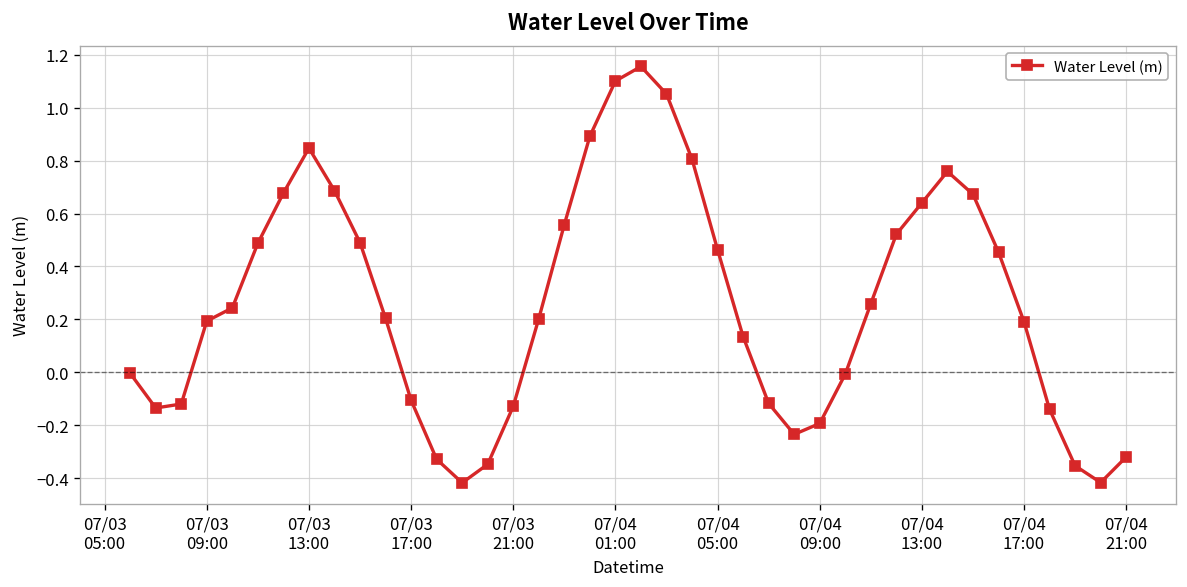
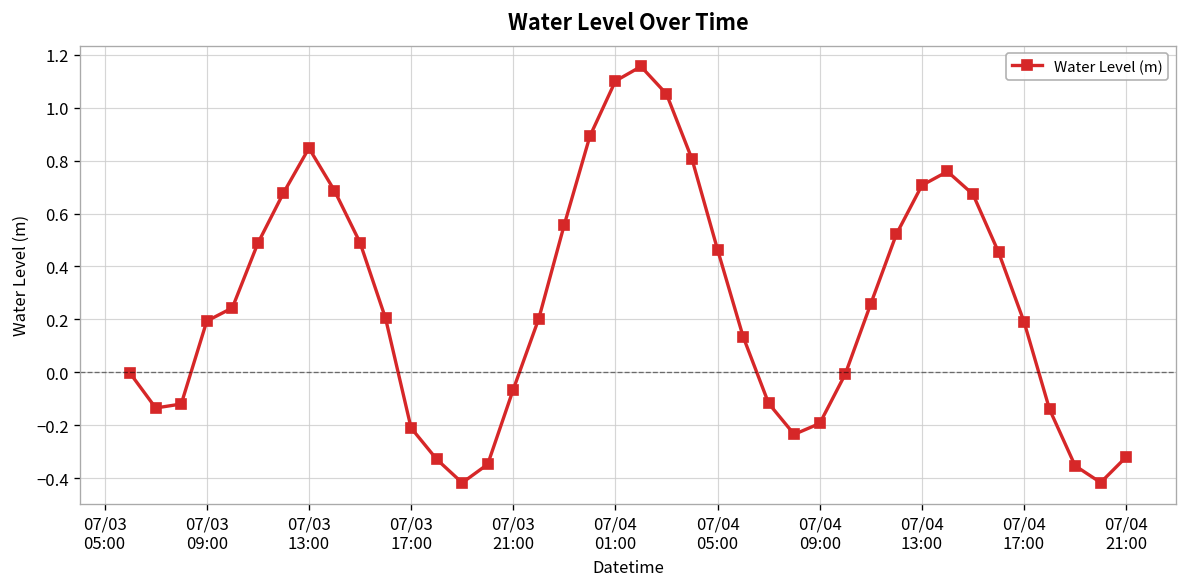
07/03 17:00: -0.11 -> -0.21
07/03 21:00: -0.13 -> -0.07
07/04 13:00: 0.64 -> 0.71
